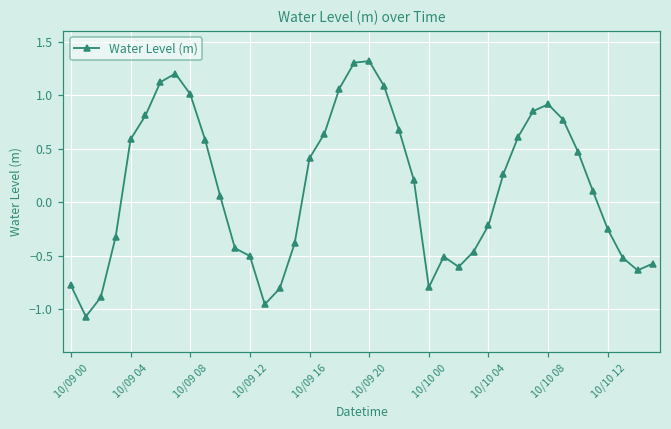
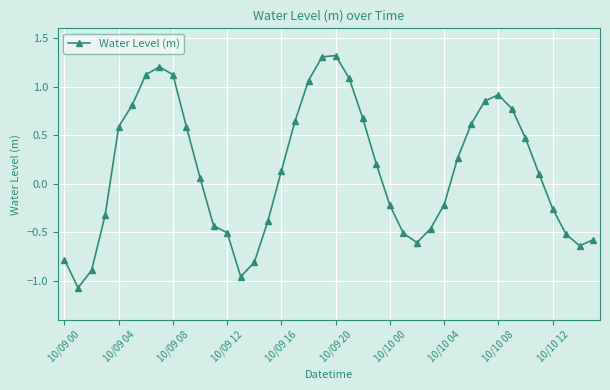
10/09 08: 1.0 -> 1.1
10/09 16: 0.4 -> 0.1
10/10 00: -0.8 -> -0.2
